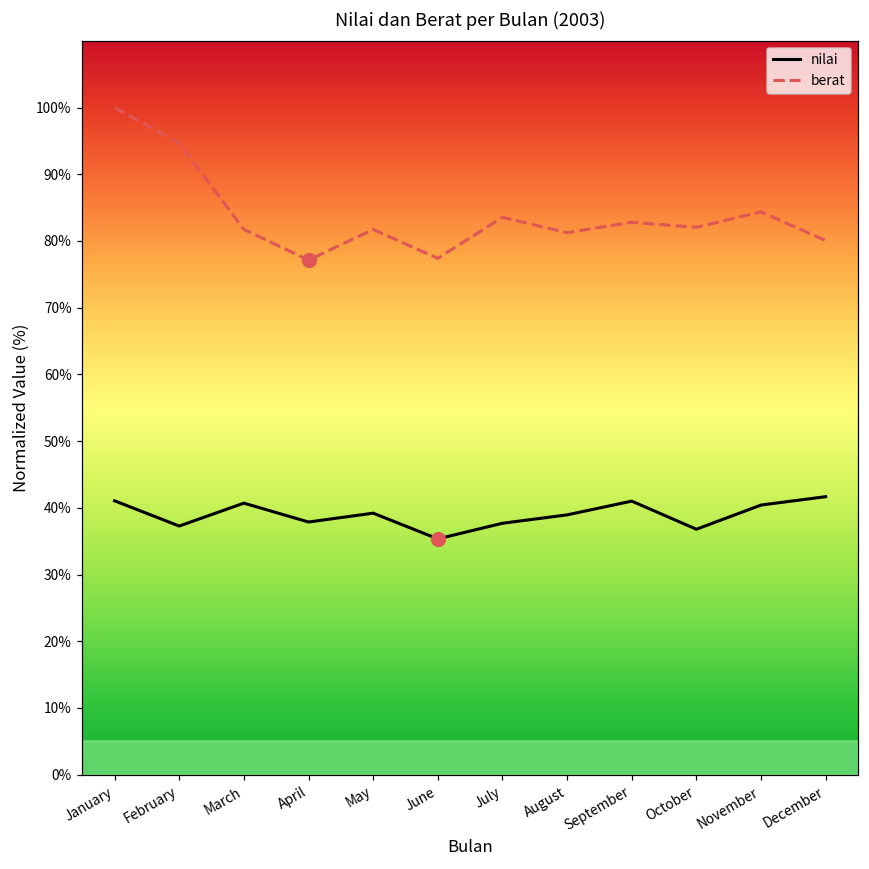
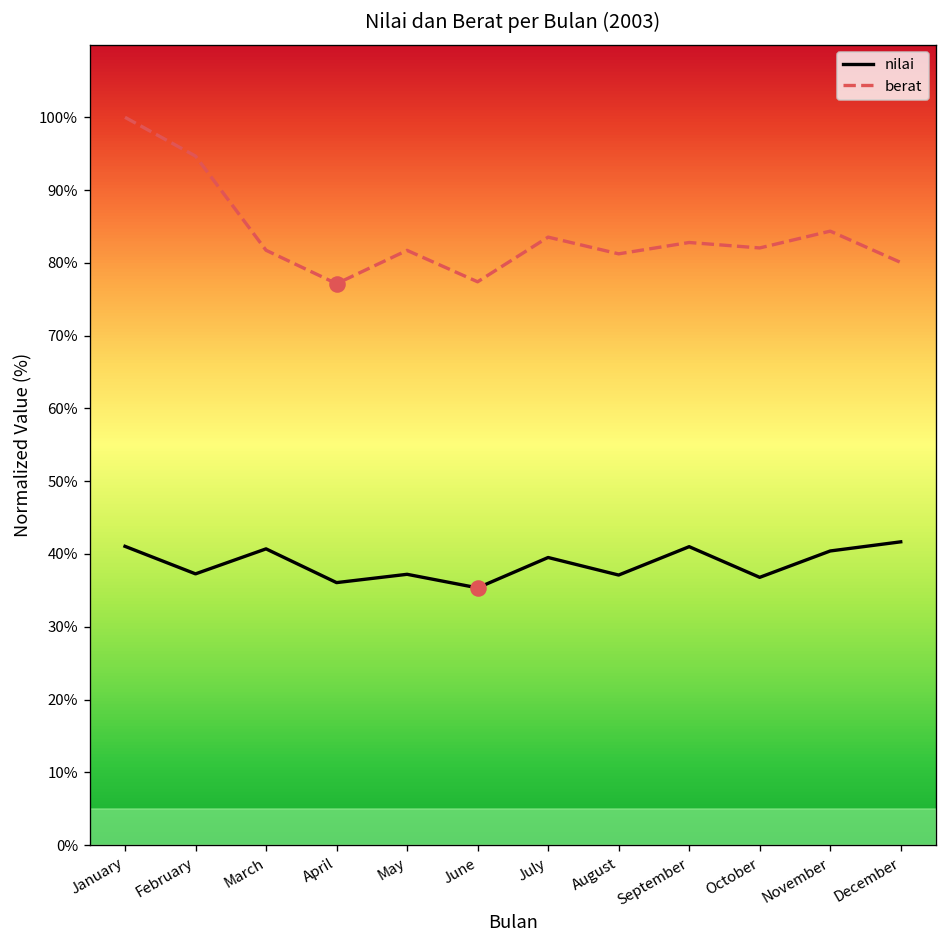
nilai, April: 38% -> 36%
nilai, May: 39% -> 37%
nilai, July: 38% -> 40%
nilai, August: 39% -> 37%
